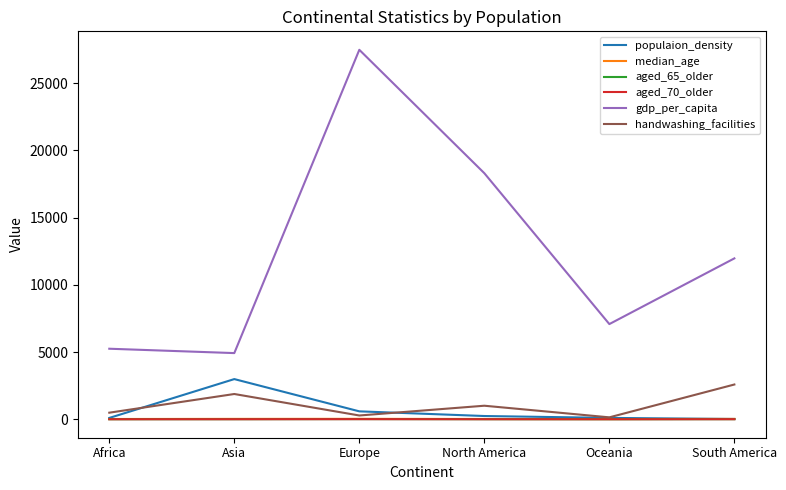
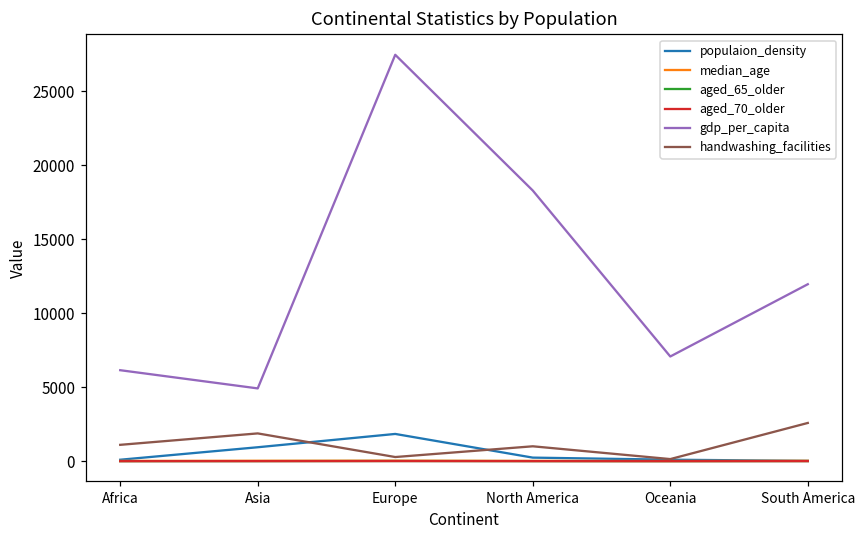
gdp_per_capita, Africa: 5200 -> 6200
handwashing_facilities, Africa: 500 -> 1100
populaion_density, Asia: 3000 -> 900
populaion_density, Europe: 600 -> 1800
